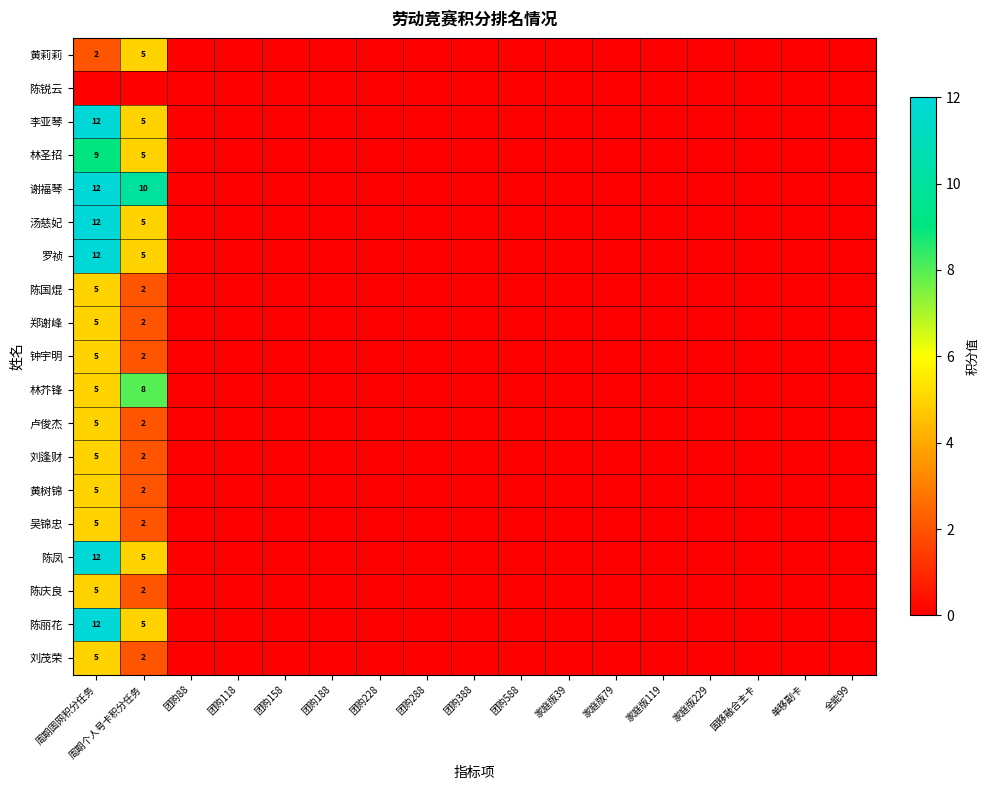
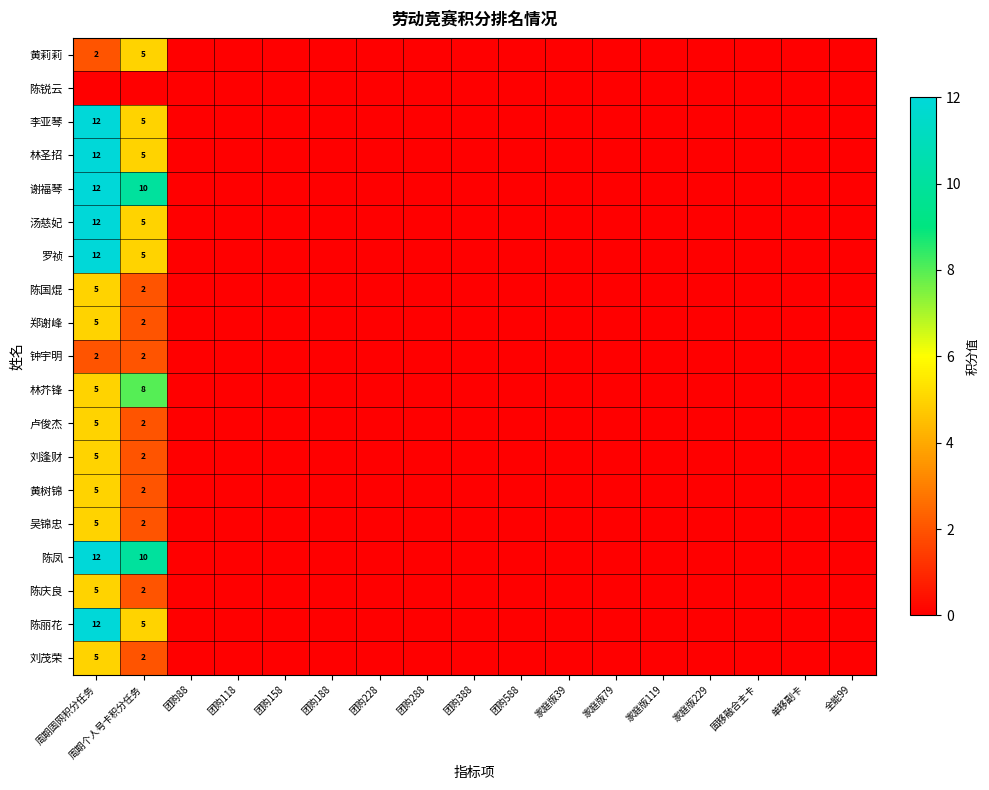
林圣招, 周期固网积分任务: 9 -> 12
钟宇明, 周期固网积分任务: 5 -> 2
陈凤, 周期个人号卡积分任务: 5 -> 10
